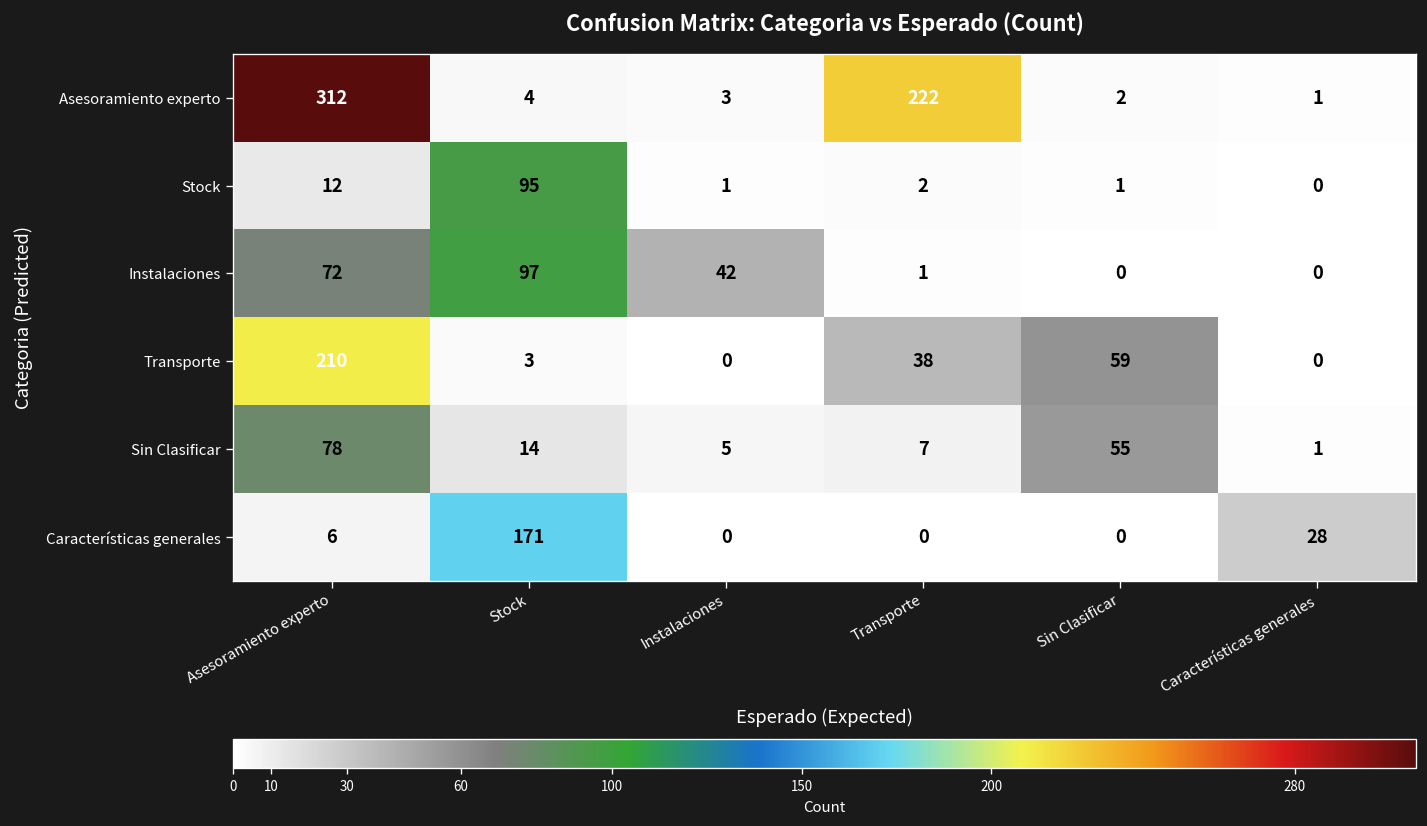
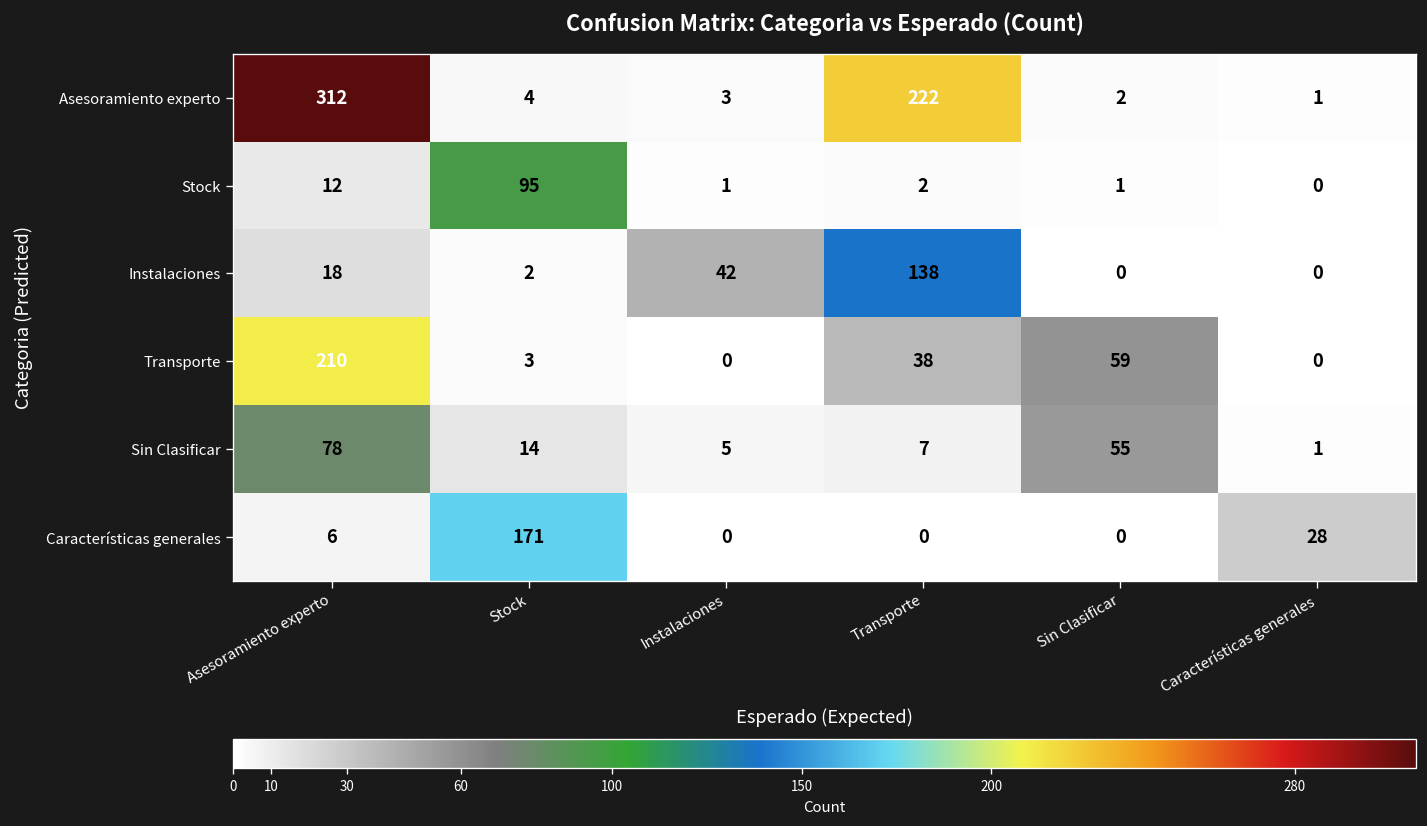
Instalaciones, Asesoramiento experto: 72 -> 18
Instalaciones, Stock: 97 -> 2
Instalaciones, Transporte: 1 -> 138
